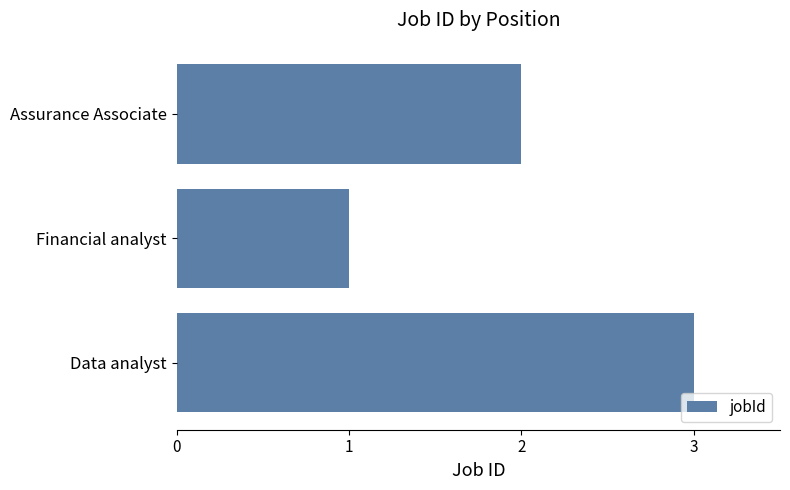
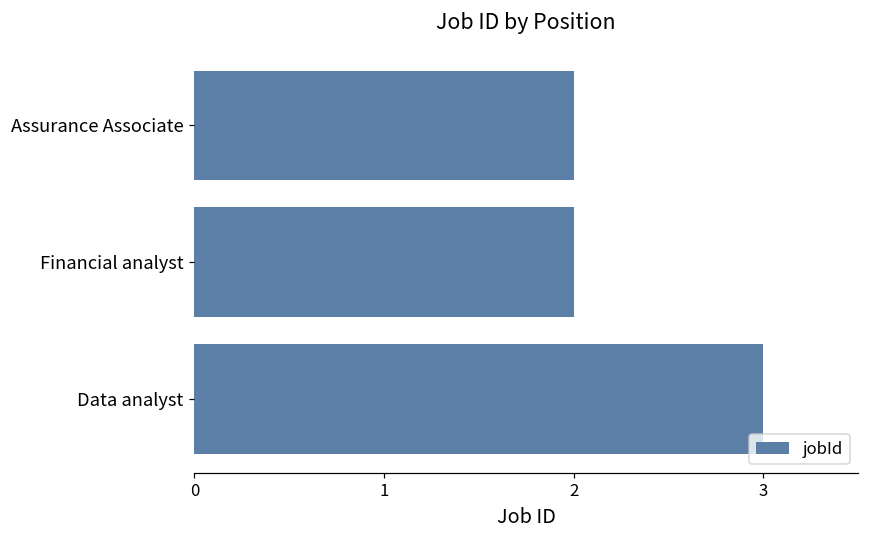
Financial analyst: 1 -> 2
